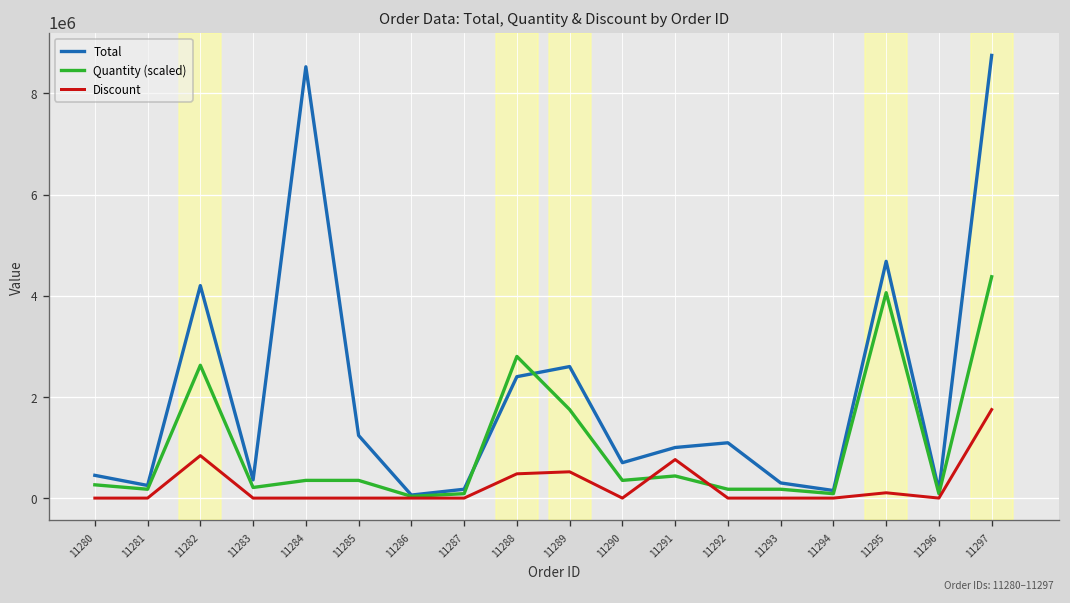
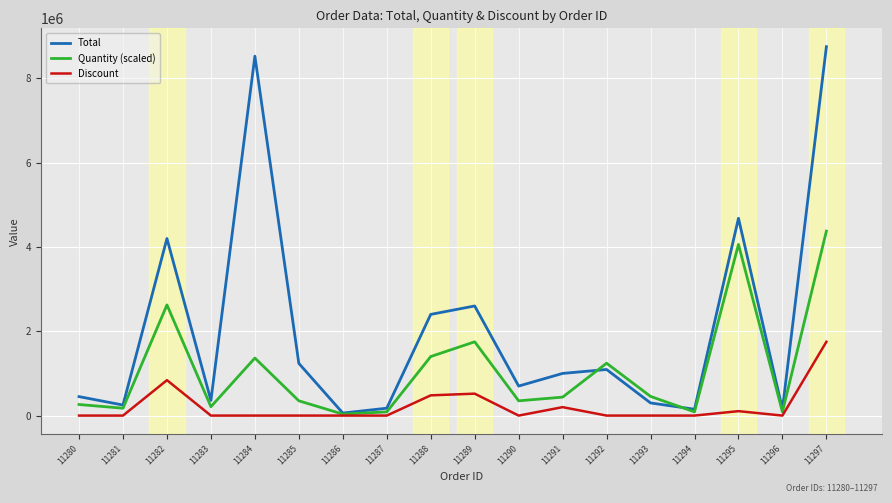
Quantity (scaled), 11284: 400000 -> 1400000
Quantity (scaled), 11288: 2800000 -> 1400000
Discount, 11291: 800000 -> 200000
Quantity (scaled), 11292: 200000 -> 1200000
Quantity (scaled), 11293: 200000 -> 500000
